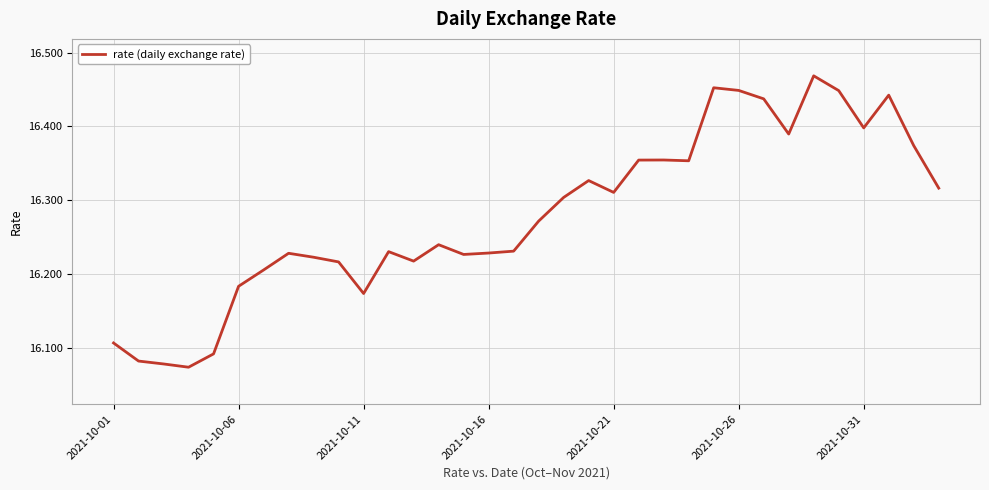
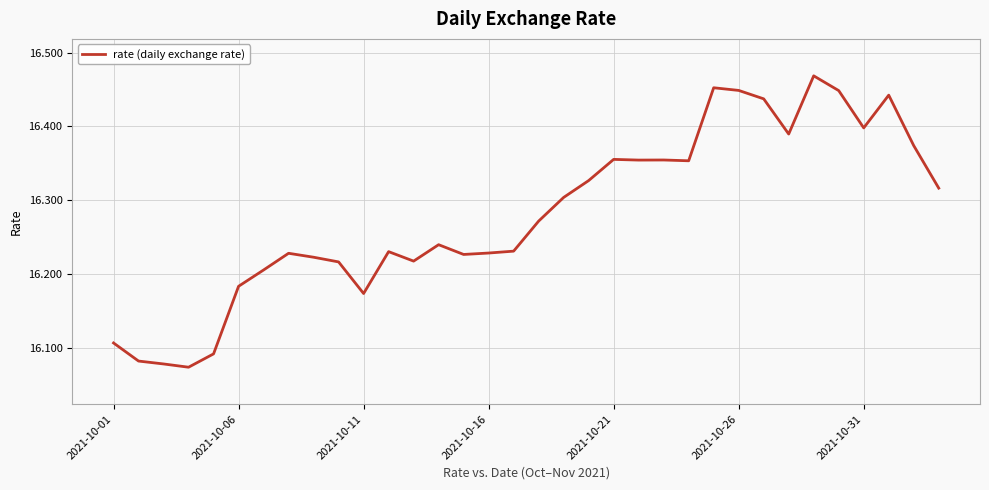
2021-10-21: 16.31 -> 16.36
